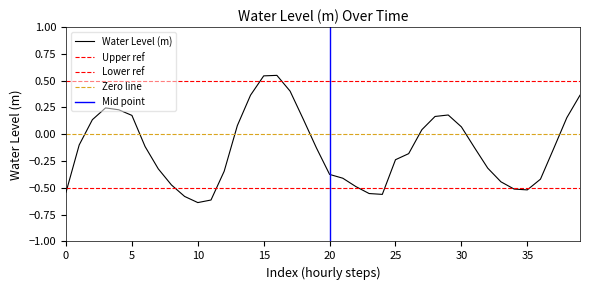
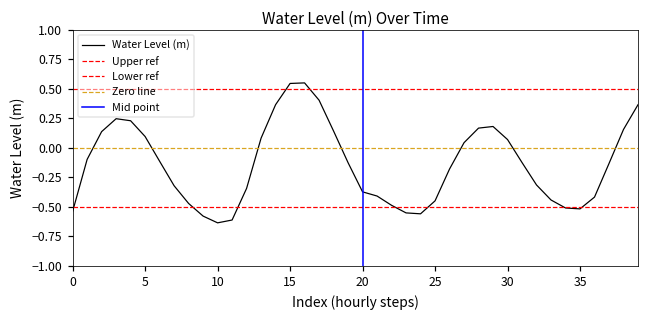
5: 0.18 -> 0.10
25: -0.24 -> -0.45
